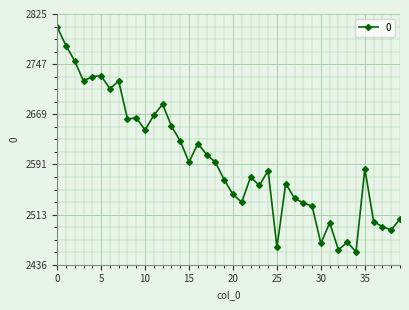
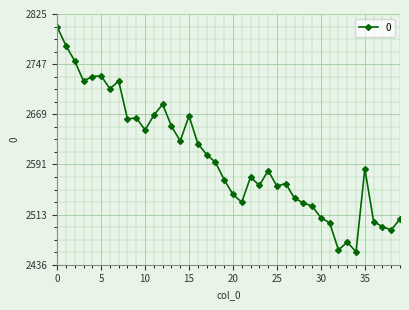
15: 2600 -> 2670
25: 2460 -> 2560
30: 2470 -> 2510
